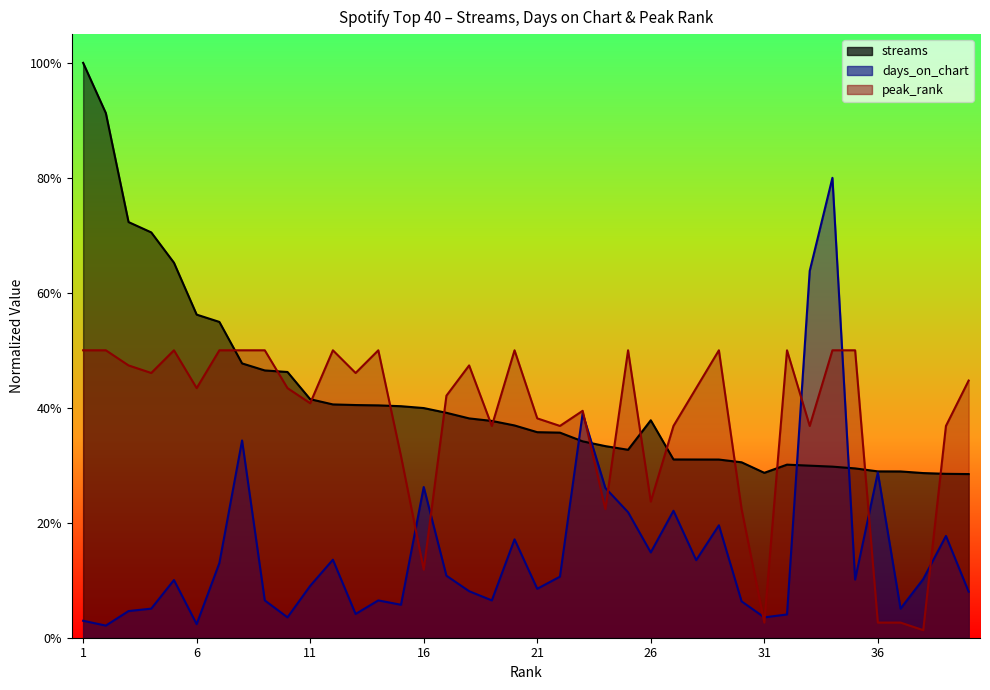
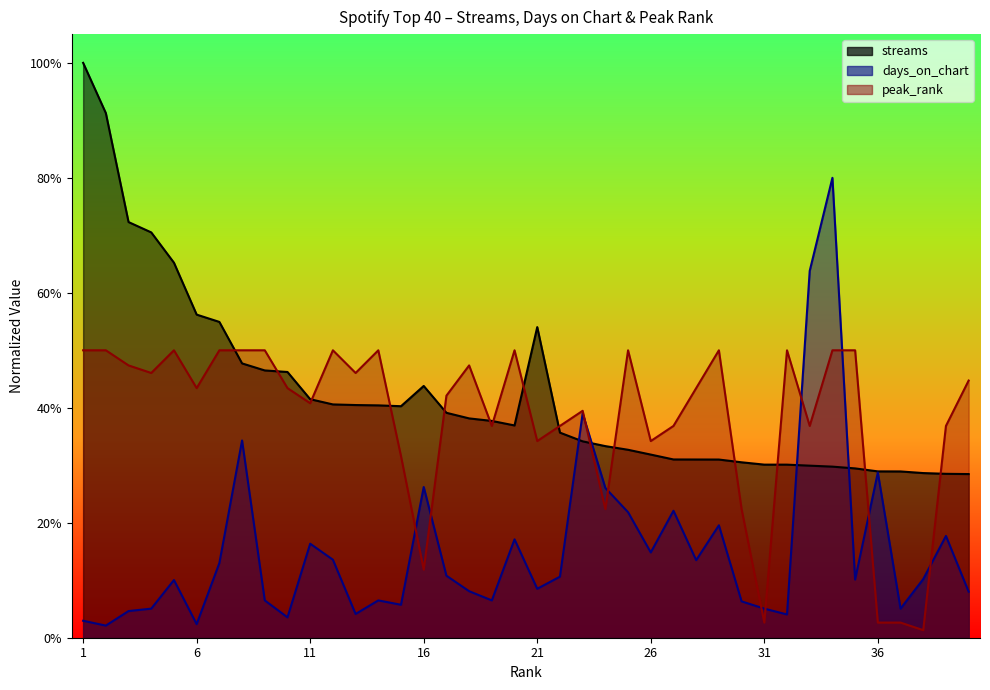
days_on_chart, 11: 9% -> 16%
streams, 16: 40% -> 44%
streams, 21: 36% -> 54%
peak_rank, 21: 38% -> 34%
streams, 26: 38% -> 32%
peak_rank, 26: 24% -> 34%
streams, 31: 29% -> 30%
days_on_chart, 31: 4% -> 5%
